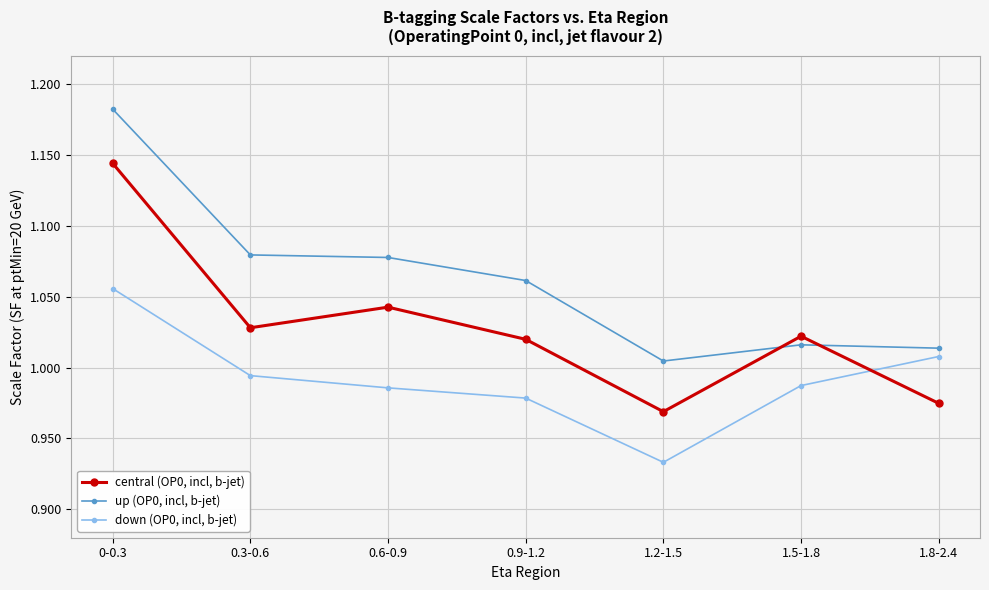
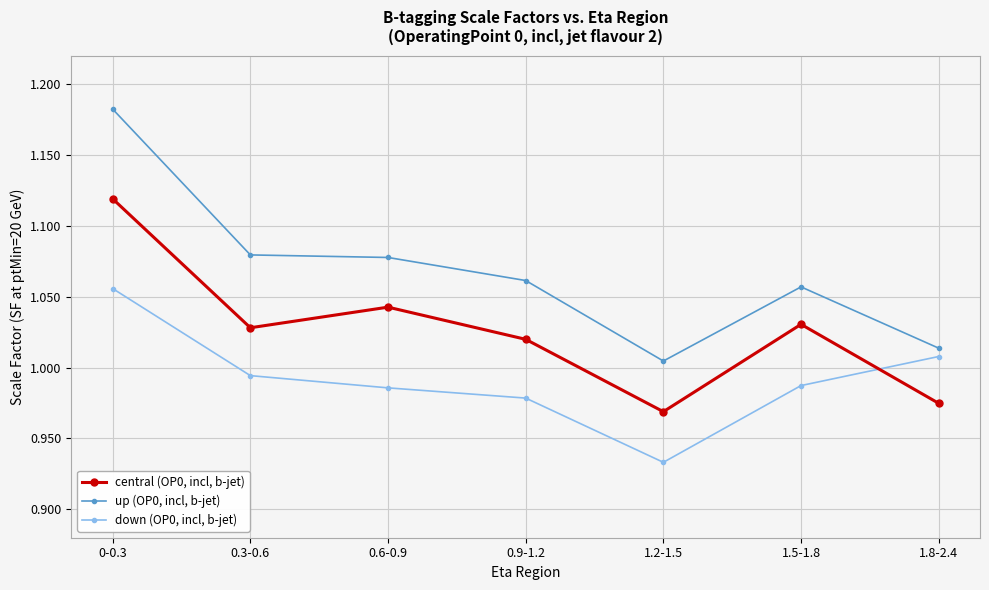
central (OP0, incl, b-jet), 0-0.3: 1.144 -> 1.119
central (OP0, incl, b-jet), 1.5-1.8: 1.022 -> 1.030
up (OP0, incl, b-jet), 1.5-1.8: 1.016 -> 1.057
